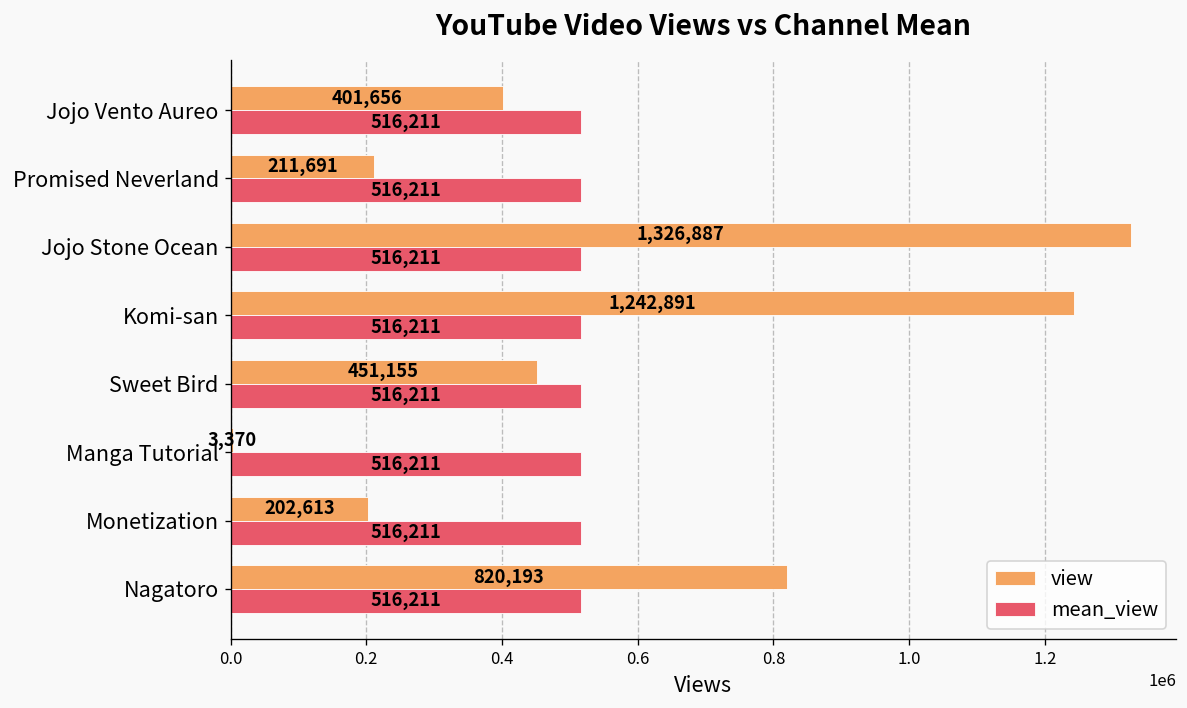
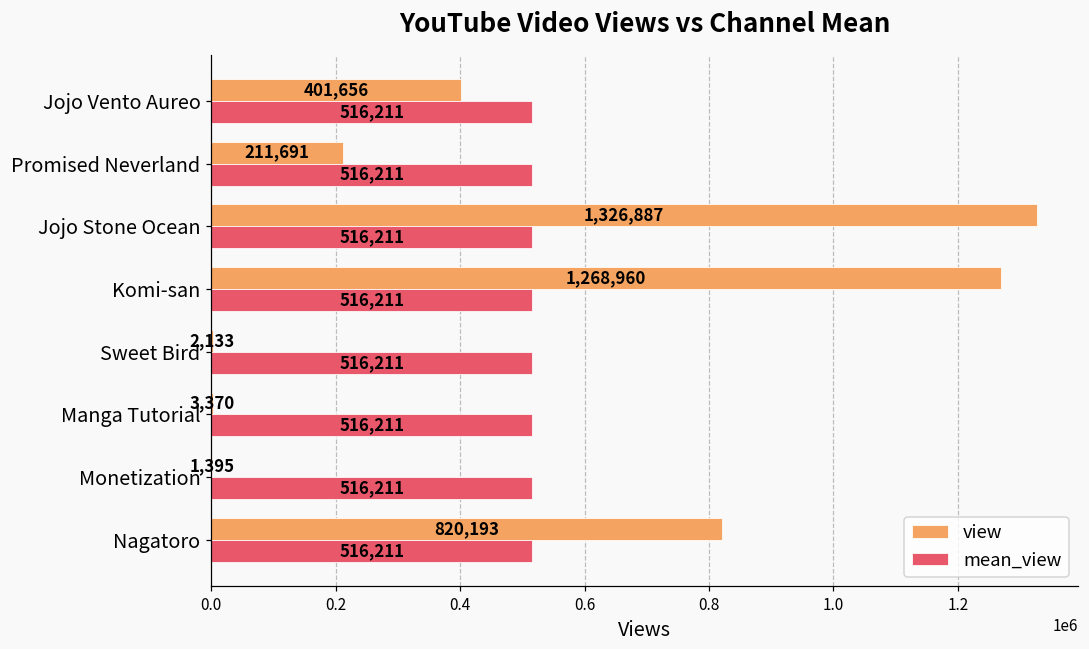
view, Komi-san: 1,242,891 -> 1,268,960
view, Sweet Bird: 451,155 -> 2,133
view, Monetization: 202,613 -> 1,395
